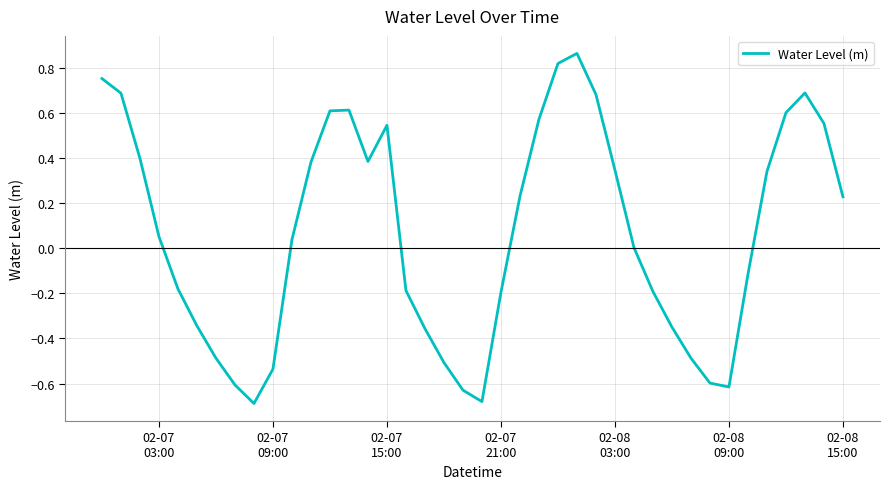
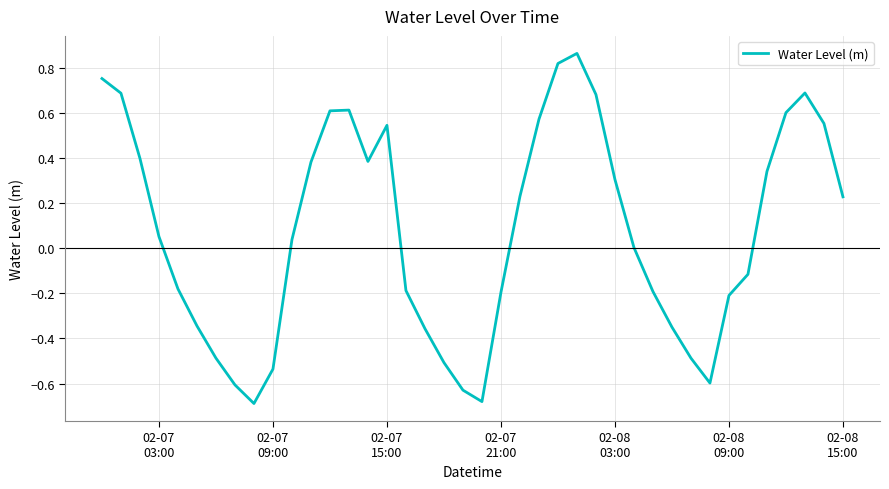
02-08 03:00: 0.35 -> 0.31
02-08 09:00: -0.62 -> -0.21
